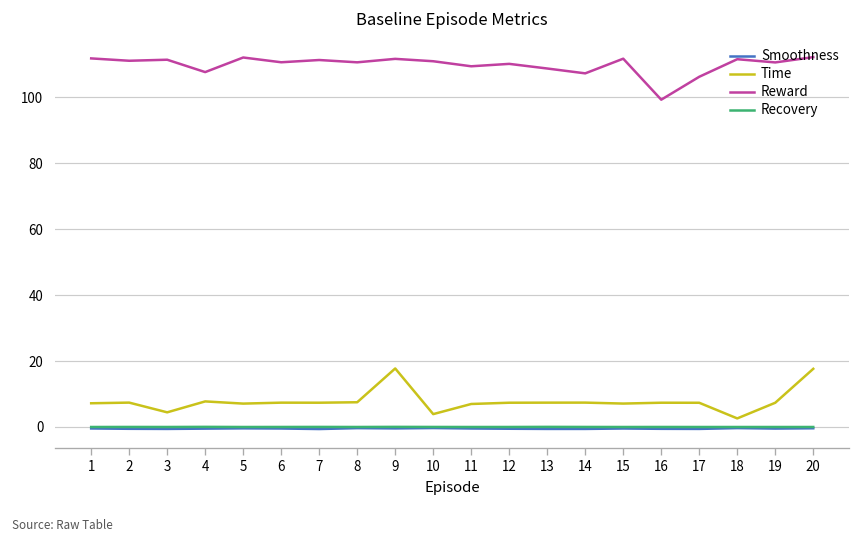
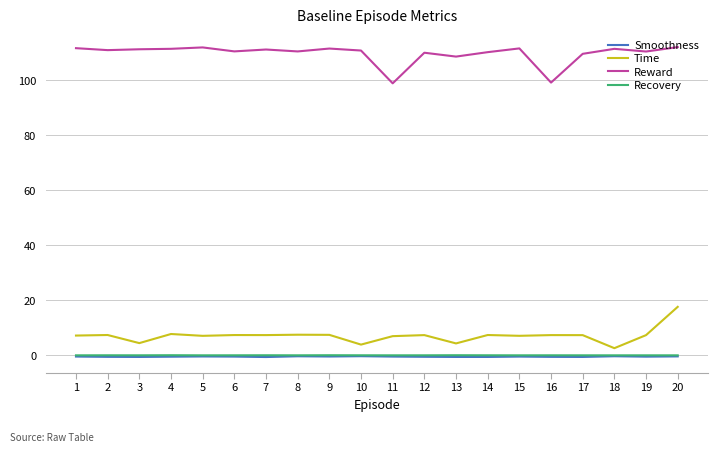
Reward, 4: 108 -> 111
Time, 9: 18 -> 7
Reward, 11: 109 -> 99
Time, 13: 7 -> 4
Reward, 14: 107 -> 110
Reward, 17: 106 -> 110
